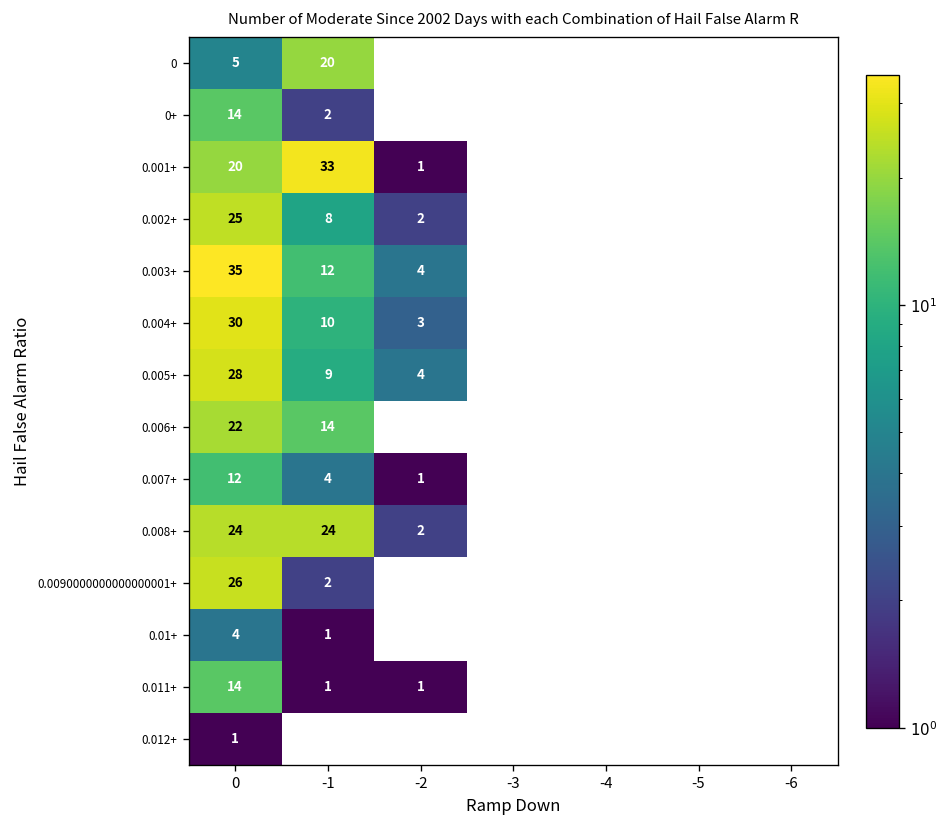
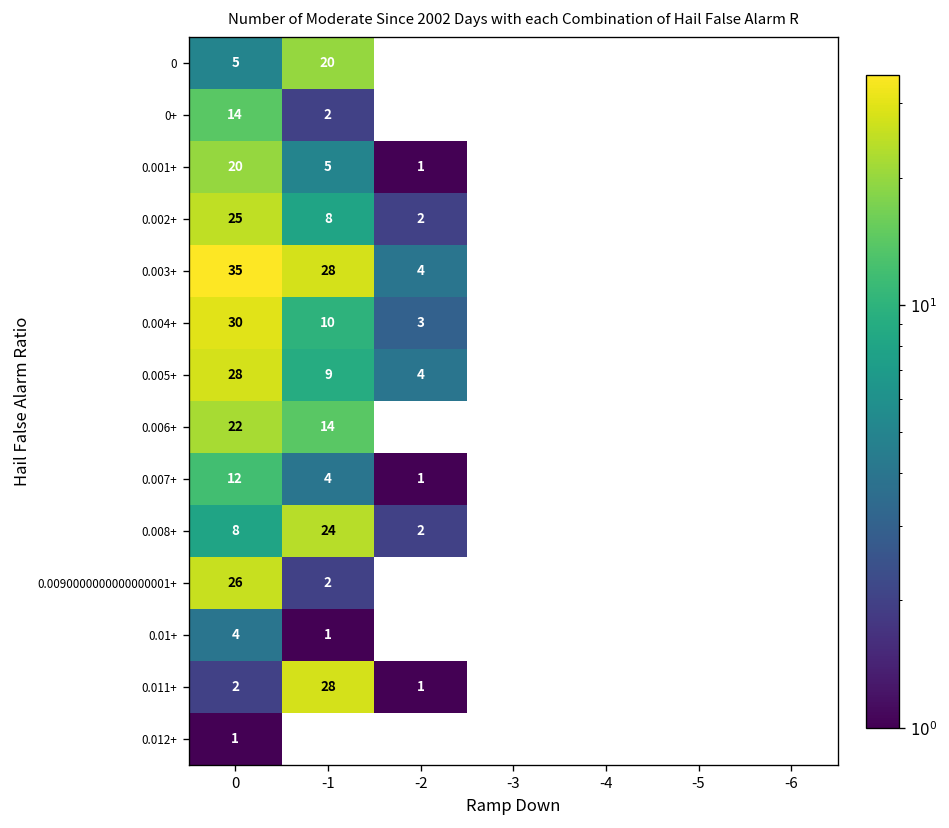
0.001+, -1: 33 -> 5
0.003+, -1: 12 -> 28
0.008+, 0: 24 -> 8
0.011+, 0: 14 -> 2
0.011+, -1: 1 -> 28
